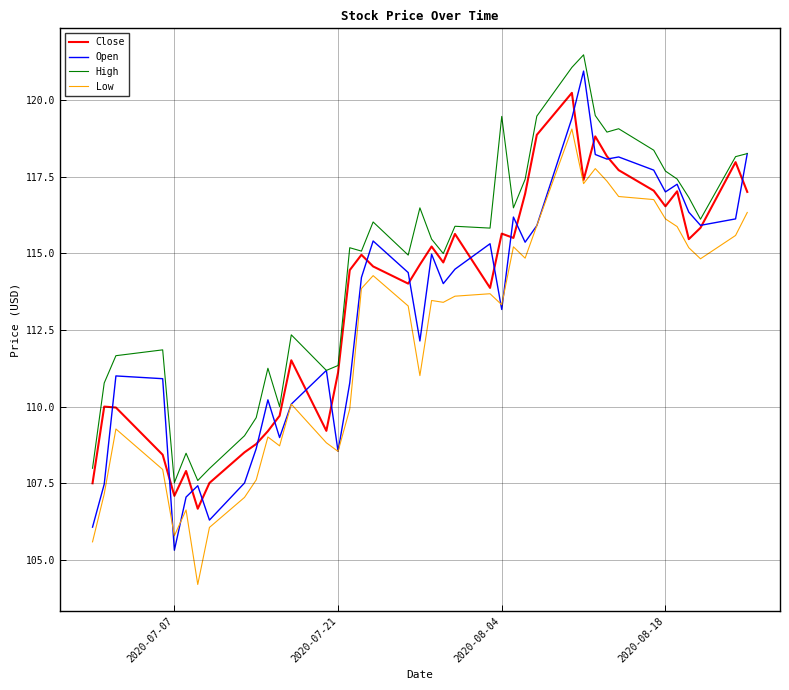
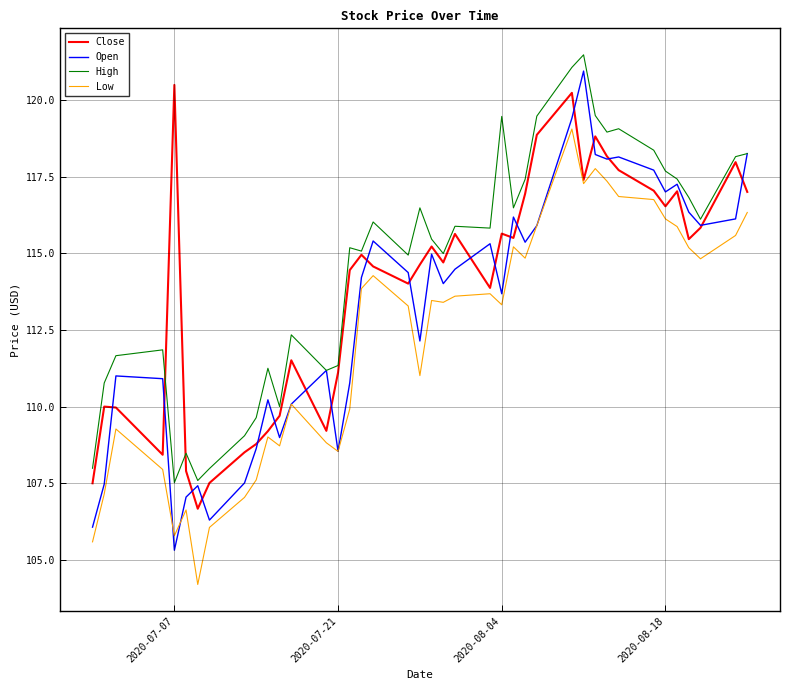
Close, 2020-07-07: 107.1 -> 120.5
Open, 2020-08-04: 113.2 -> 113.7
